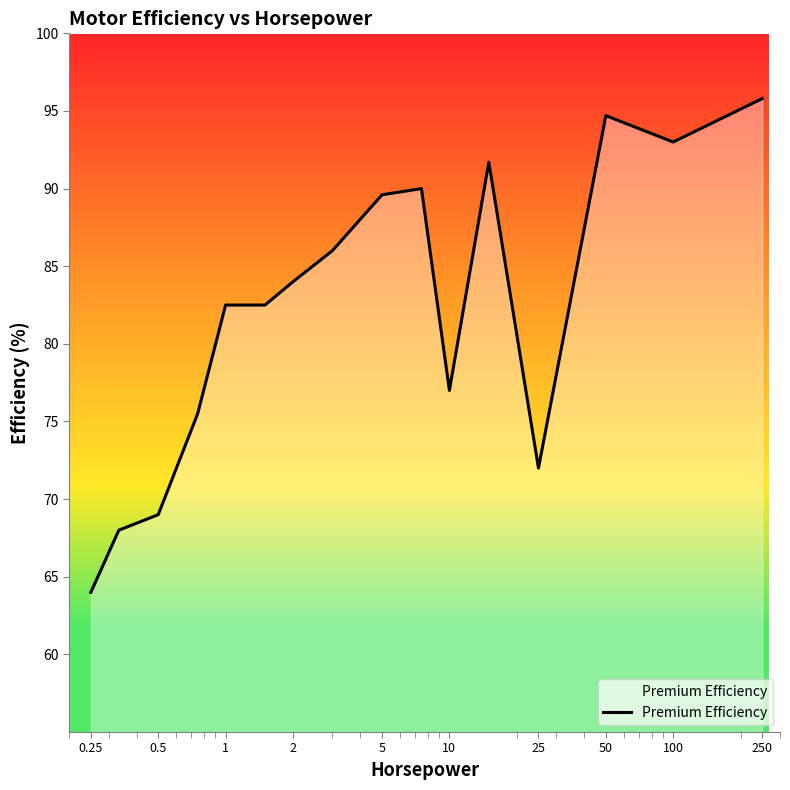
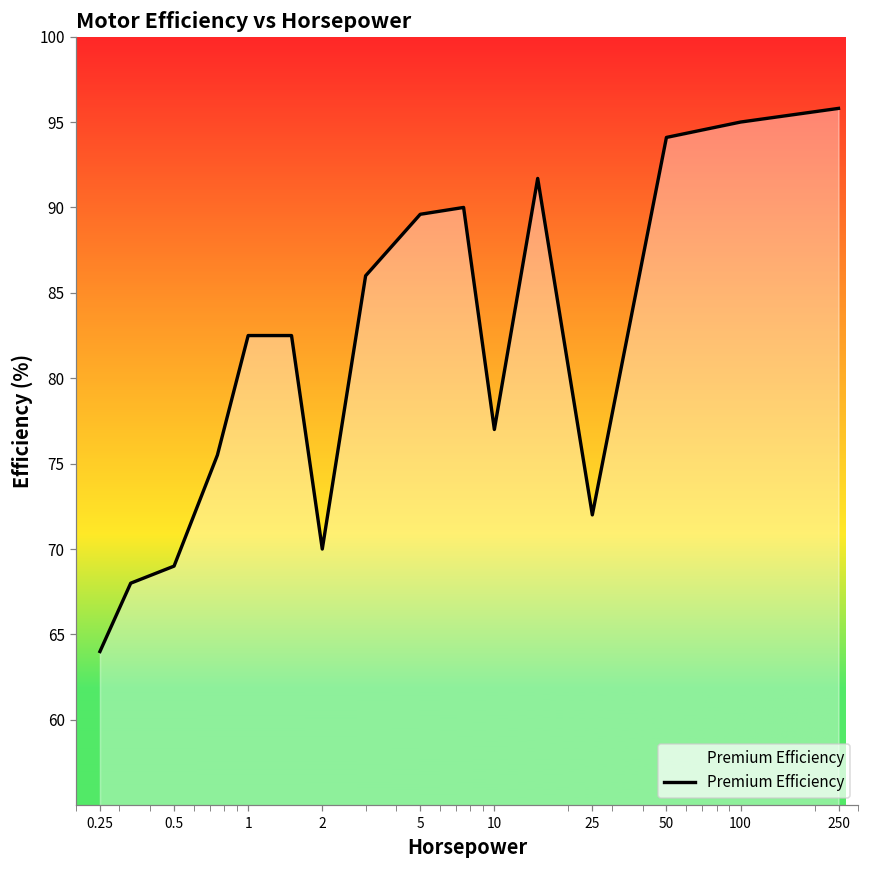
2: 84 -> 70
50: 94.7 -> 94.1
100: 93 -> 95
